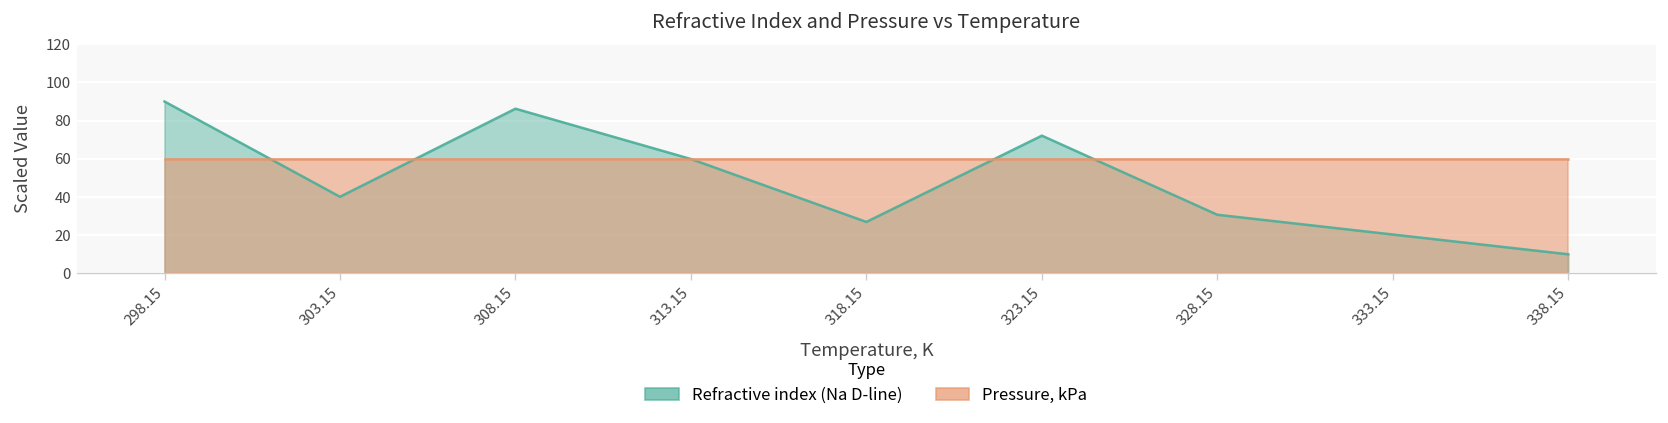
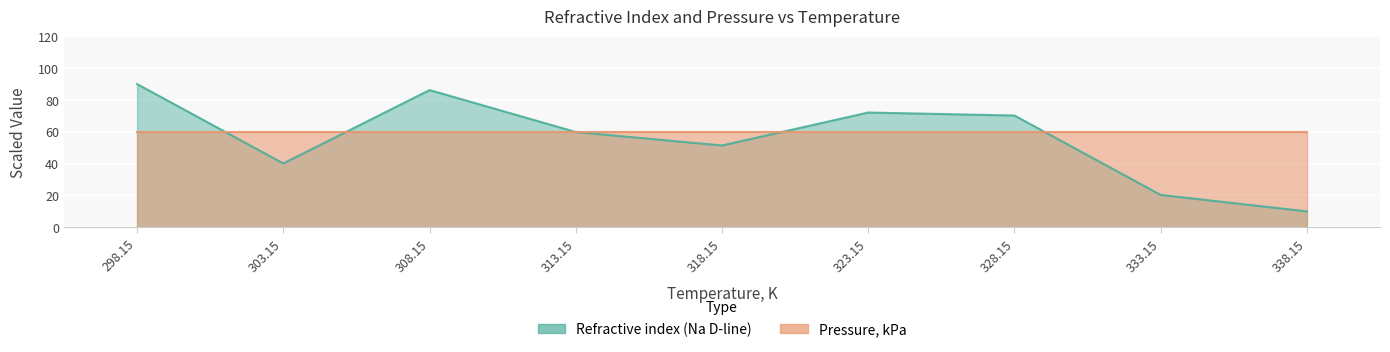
Refractive index (Na D-line), 318.15: 27 -> 51
Refractive index (Na D-line), 328.15: 31 -> 70
